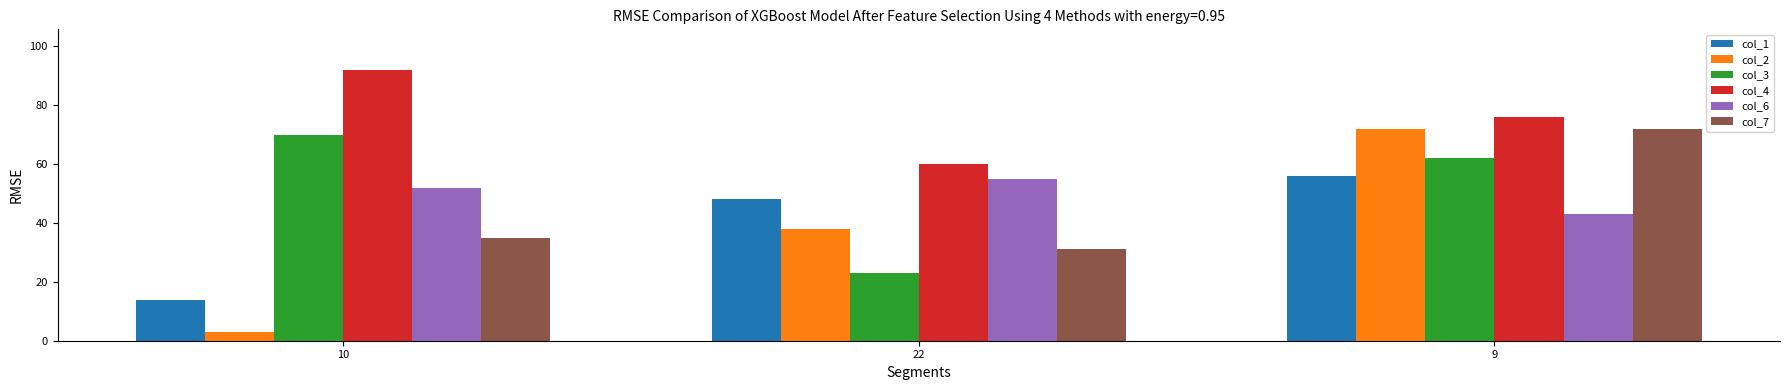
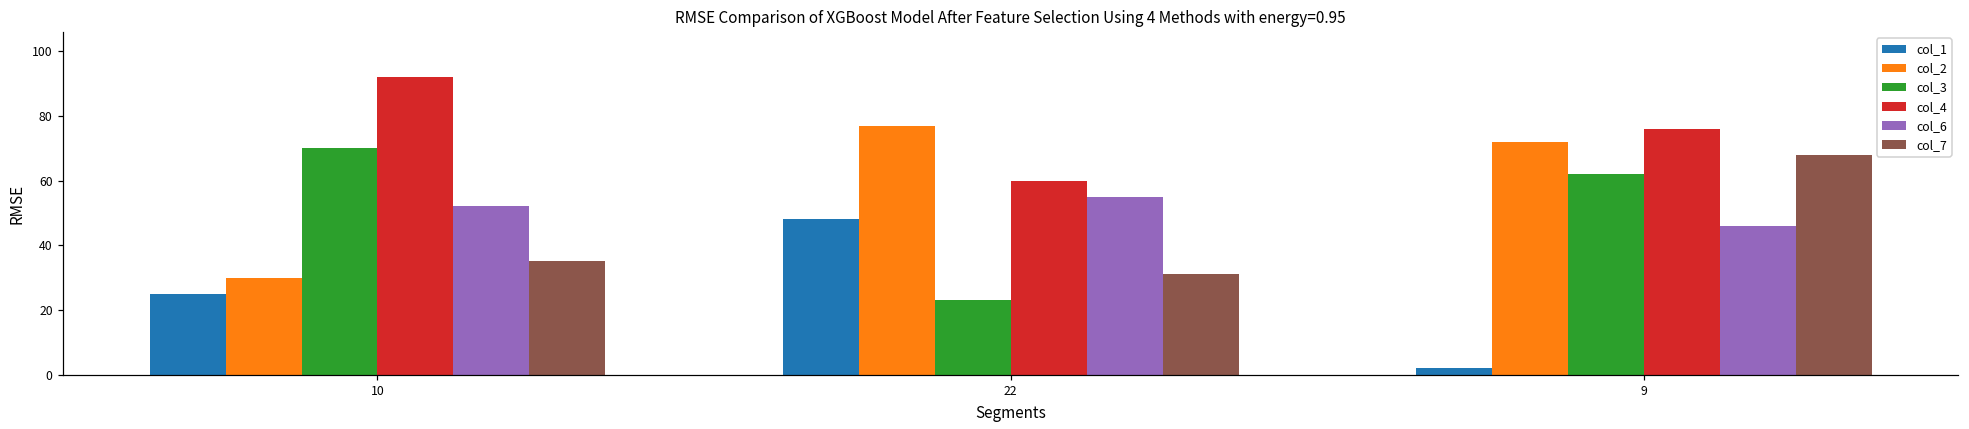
col_1, 10: 14 -> 25
col_2, 10: 3 -> 30
col_2, 22: 38 -> 77
col_1, 9: 56 -> 2
col_6, 9: 43 -> 46
col_7, 9: 72 -> 68
